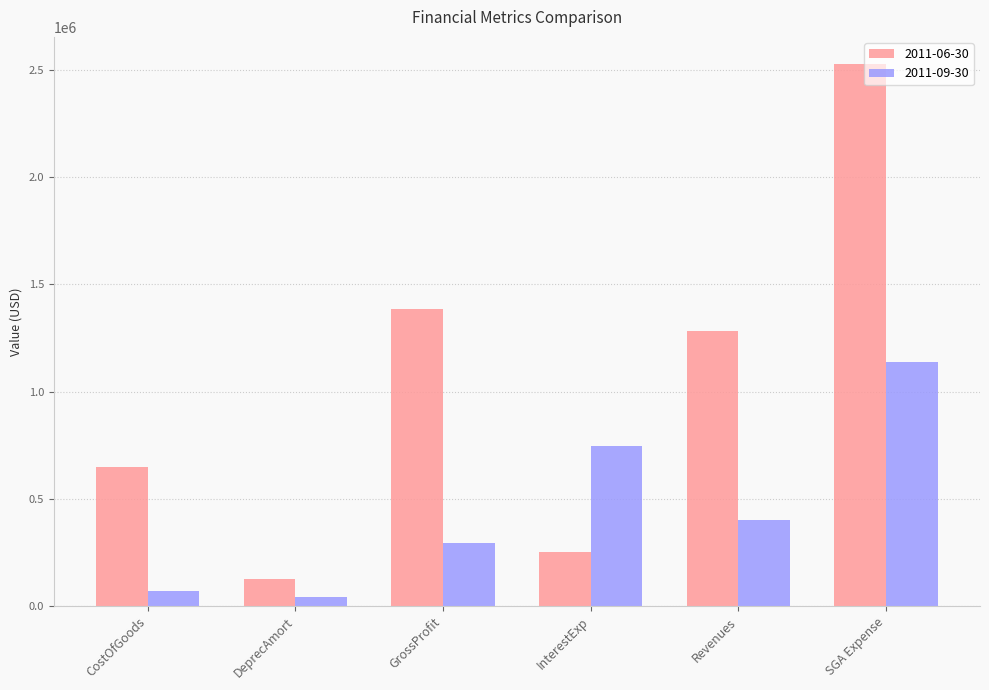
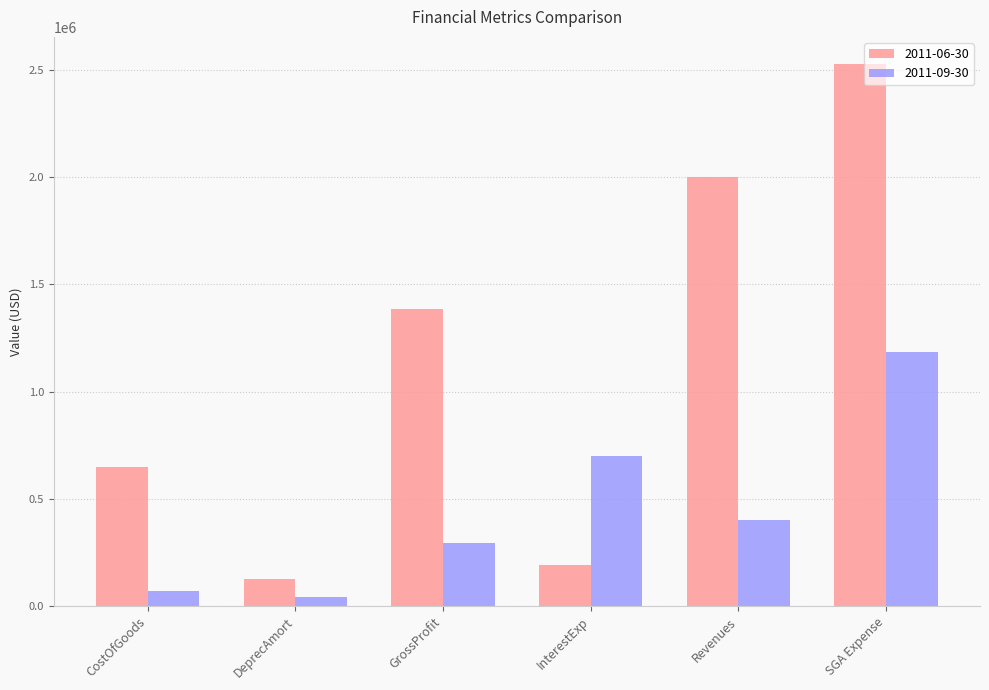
2011-06-30, InterestExp: 250000 -> 190000
2011-09-30, InterestExp: 750000 -> 700000
2011-06-30, Revenues: 1280000 -> 2000000
2011-09-30, SGA Expense: 1140000 -> 1180000
